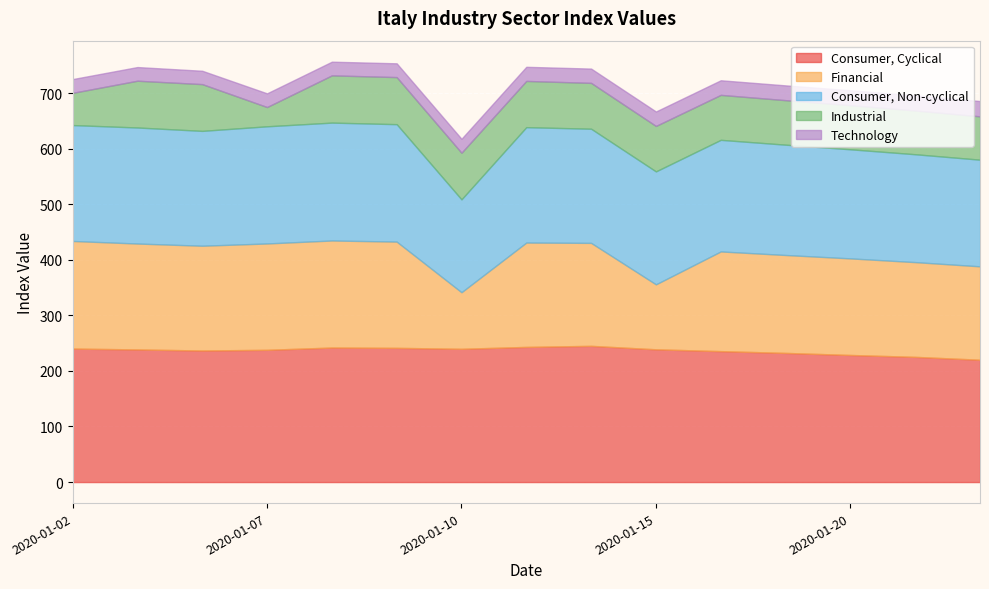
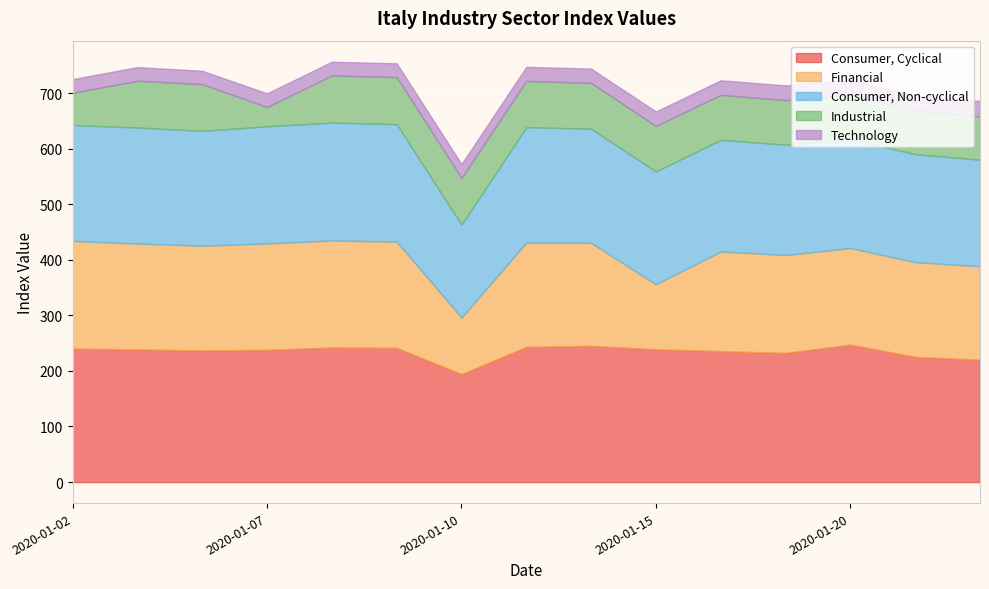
Consumer, Cyclical, 2020-01-10: 240 -> 190
Consumer, Cyclical, 2020-01-20: 230 -> 250
